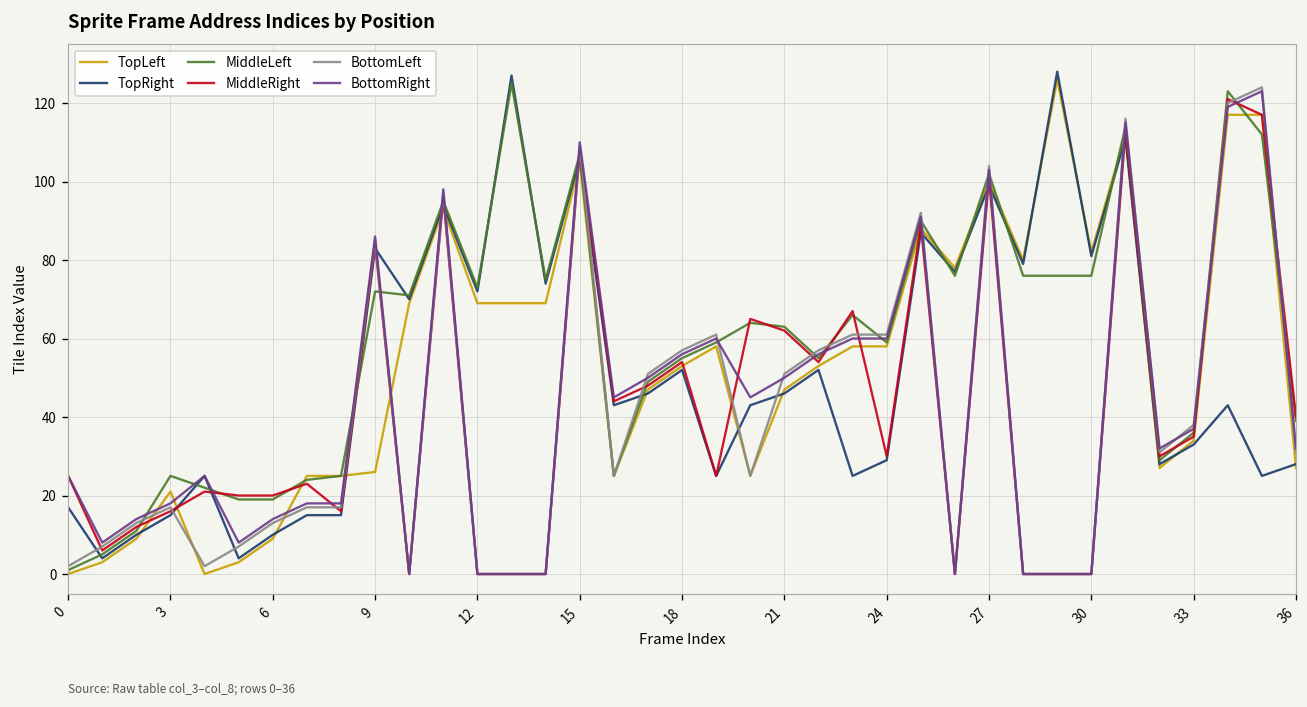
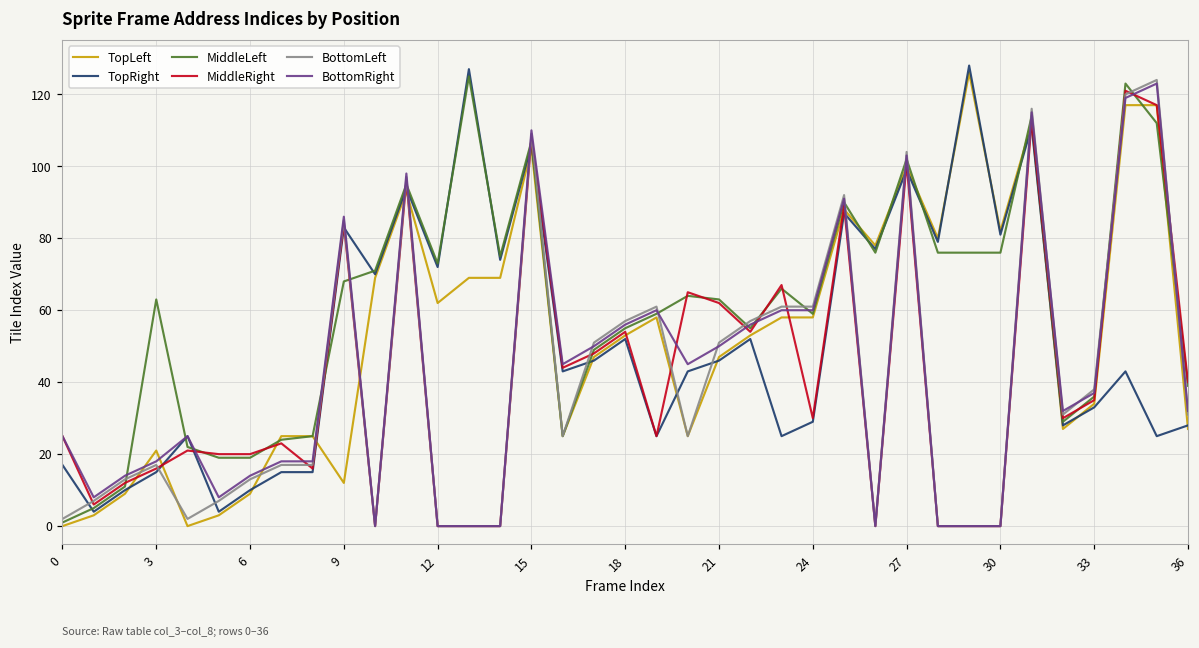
MiddleLeft, 3: 25 -> 63
TopLeft, 9: 26 -> 12
MiddleLeft, 9: 72 -> 68
TopLeft, 12: 69 -> 62
